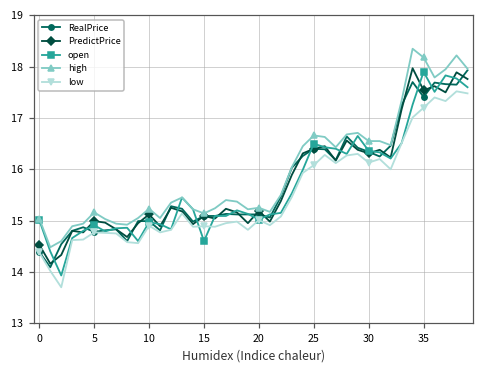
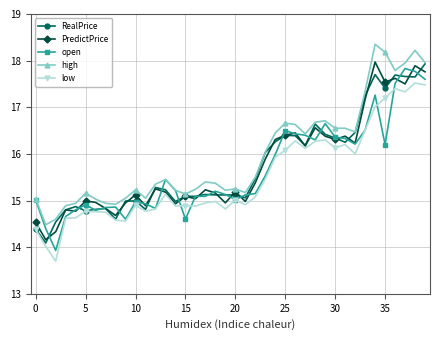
open, 35: 17.9 -> 16.2
